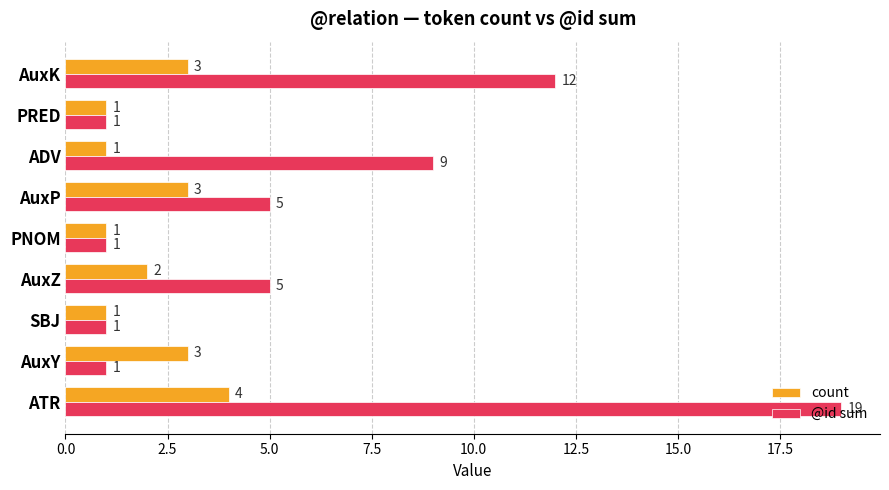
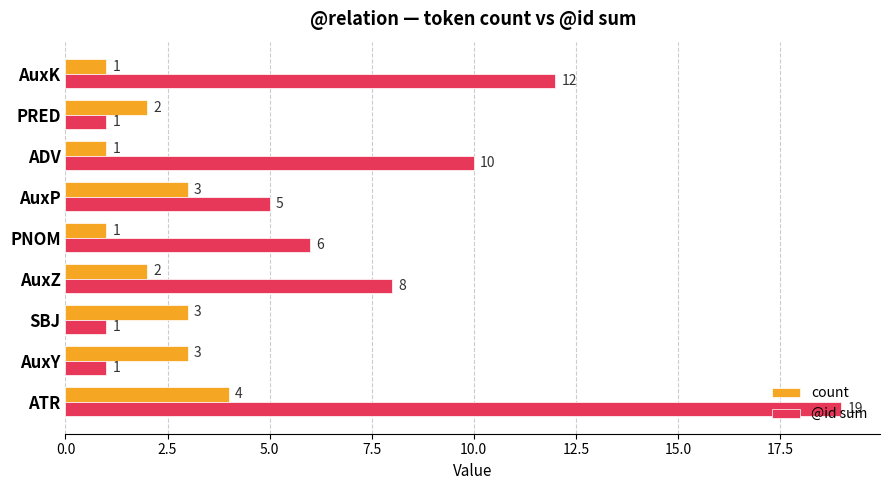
count, AuxK: 3 -> 1
count, PRED: 1 -> 2
@id sum, ADV: 9 -> 10
@id sum, PNOM: 1 -> 6
@id sum, AuxZ: 5 -> 8
count, SBJ: 1 -> 3
